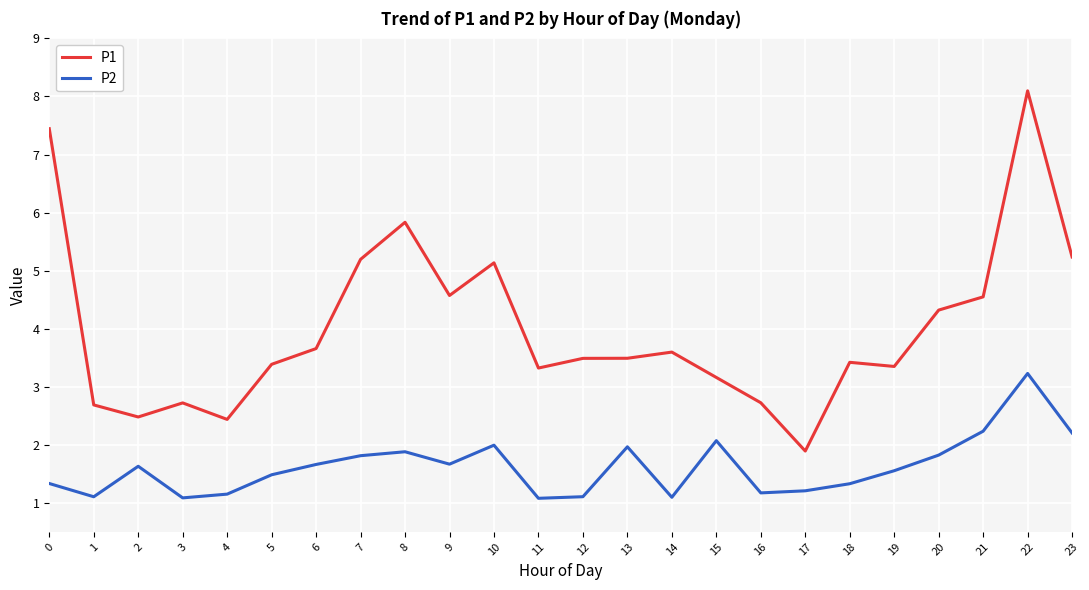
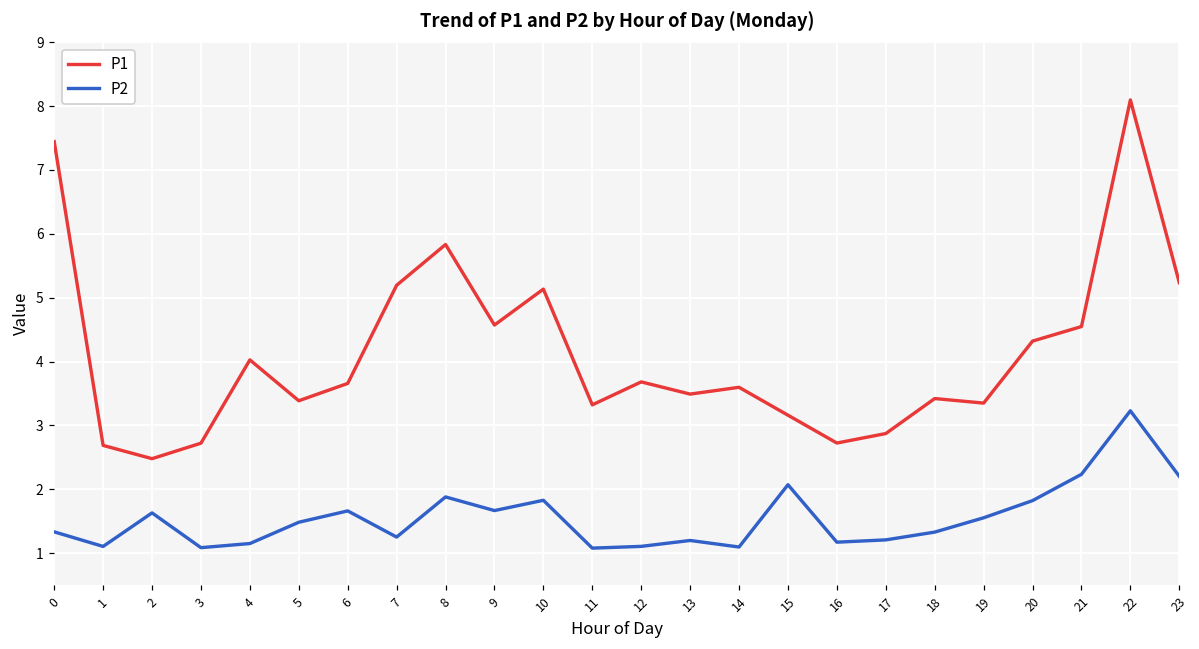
P1, 4: 2.4 -> 4.0
P2, 7: 1.8 -> 1.3
P2, 10: 2.0 -> 1.8
P1, 12: 3.5 -> 3.7
P2, 13: 2.0 -> 1.2
P1, 17: 1.9 -> 2.9
